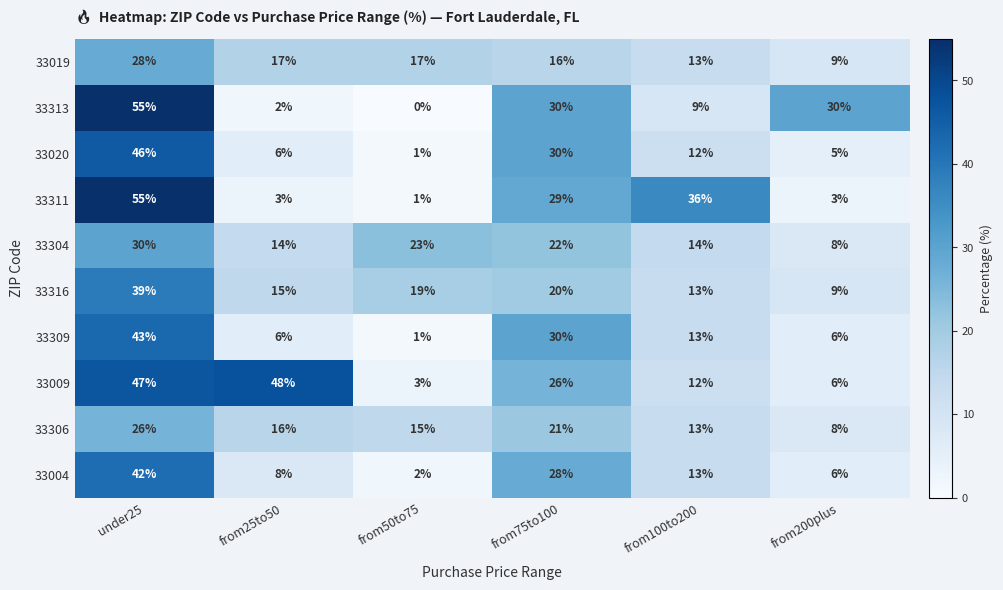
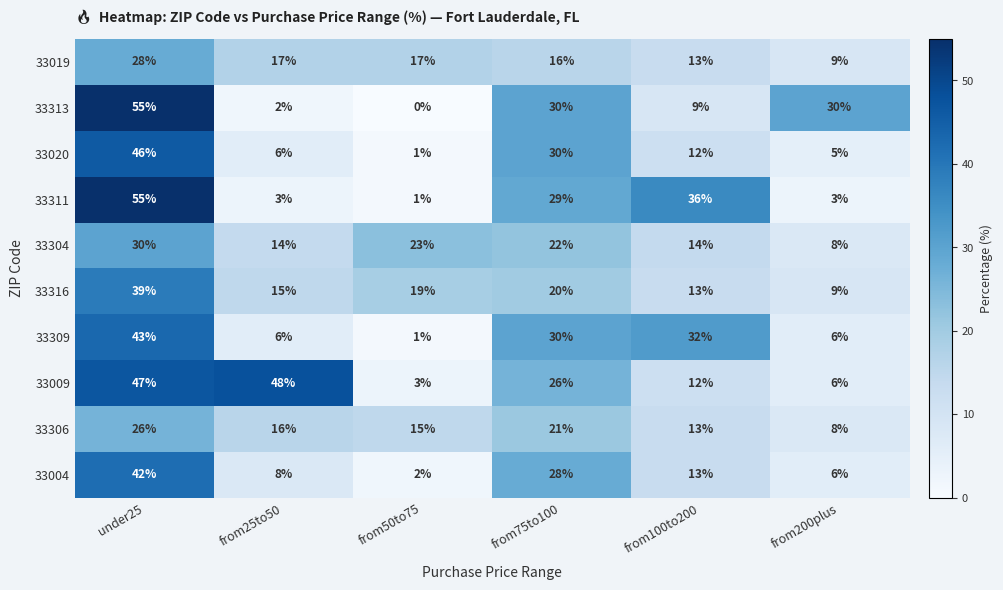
33309, from100to200: 13% -> 32%
